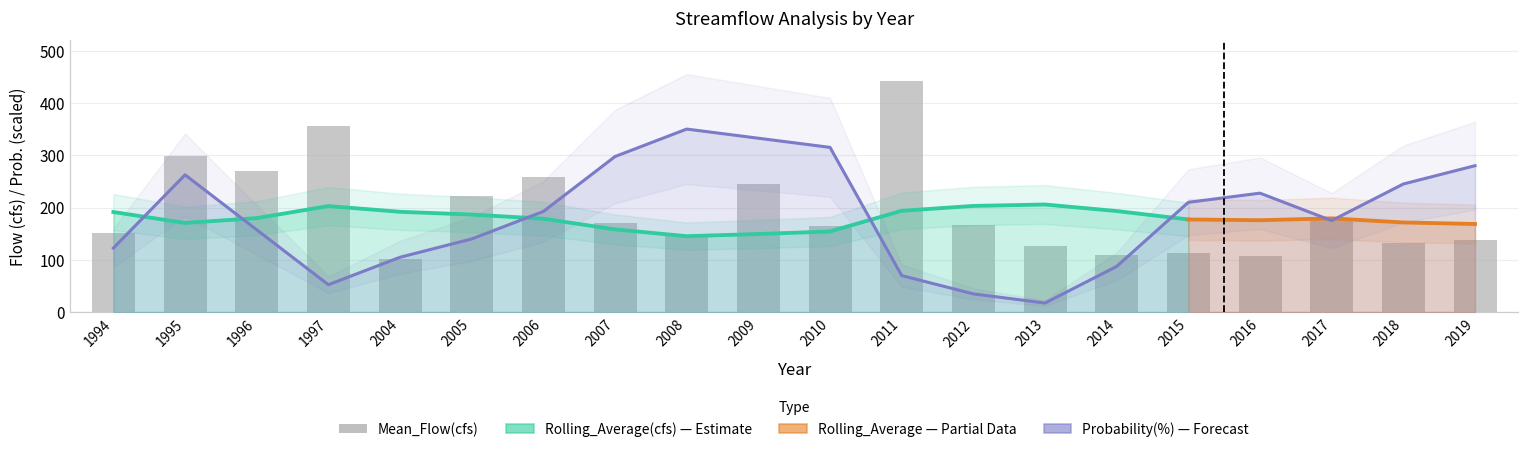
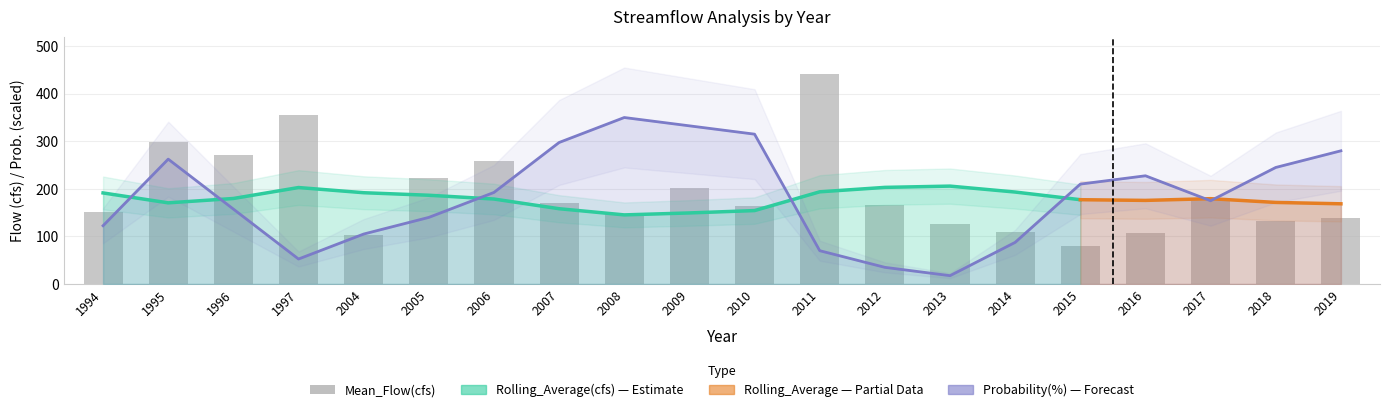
Mean_Flow(cfs), 2009: 250 -> 200
Mean_Flow(cfs), 2015: 110 -> 80
